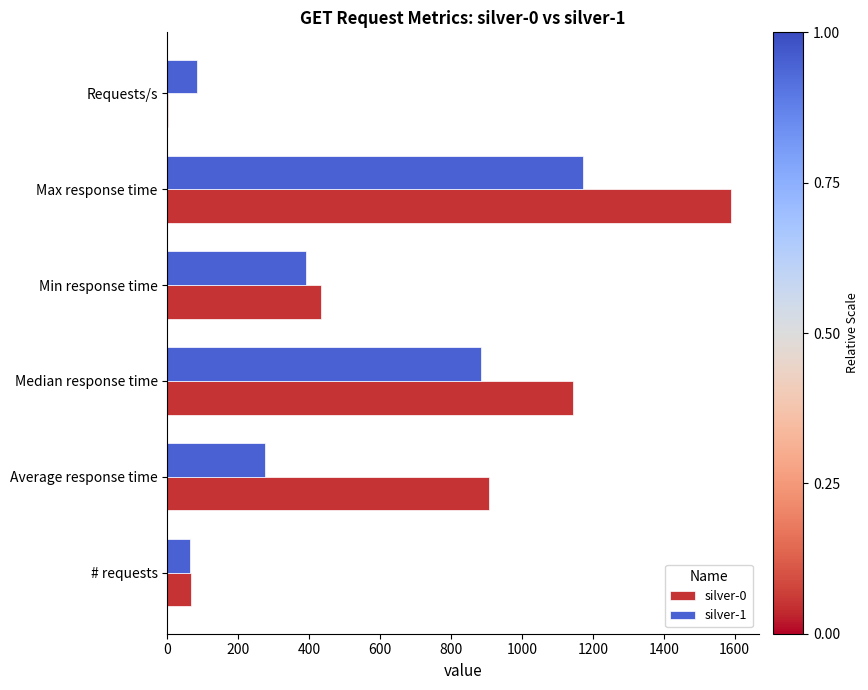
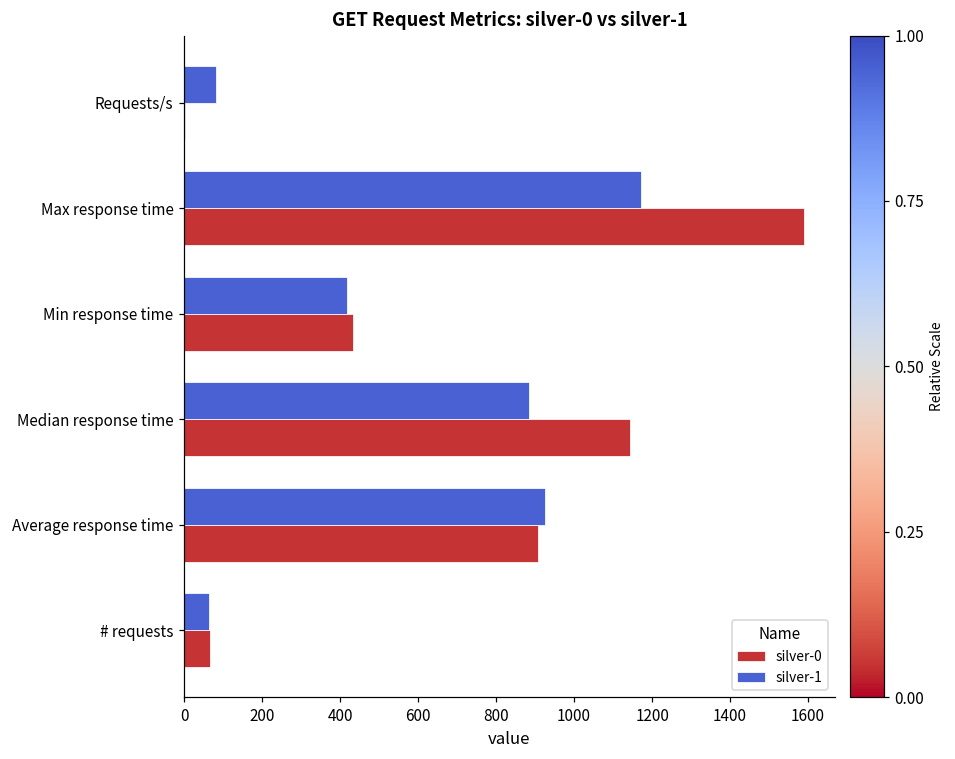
silver-1, Min response time: 390 -> 420
silver-1, Average response time: 270 -> 930
